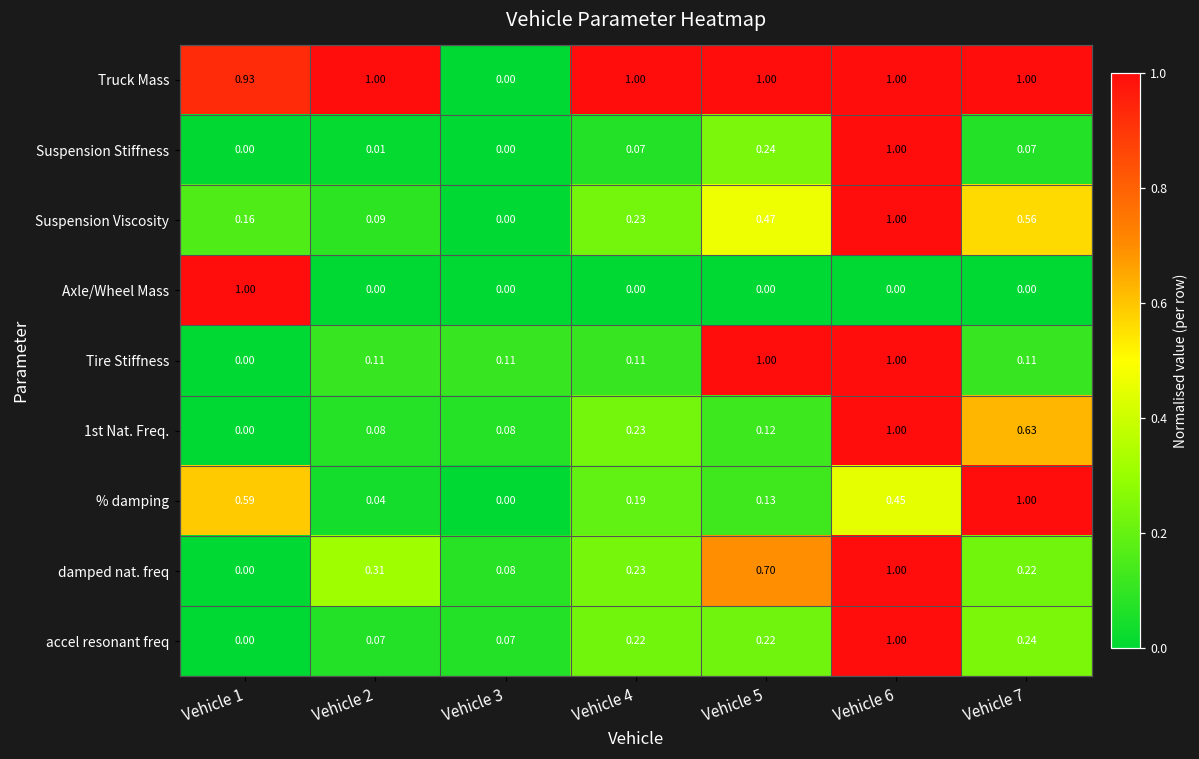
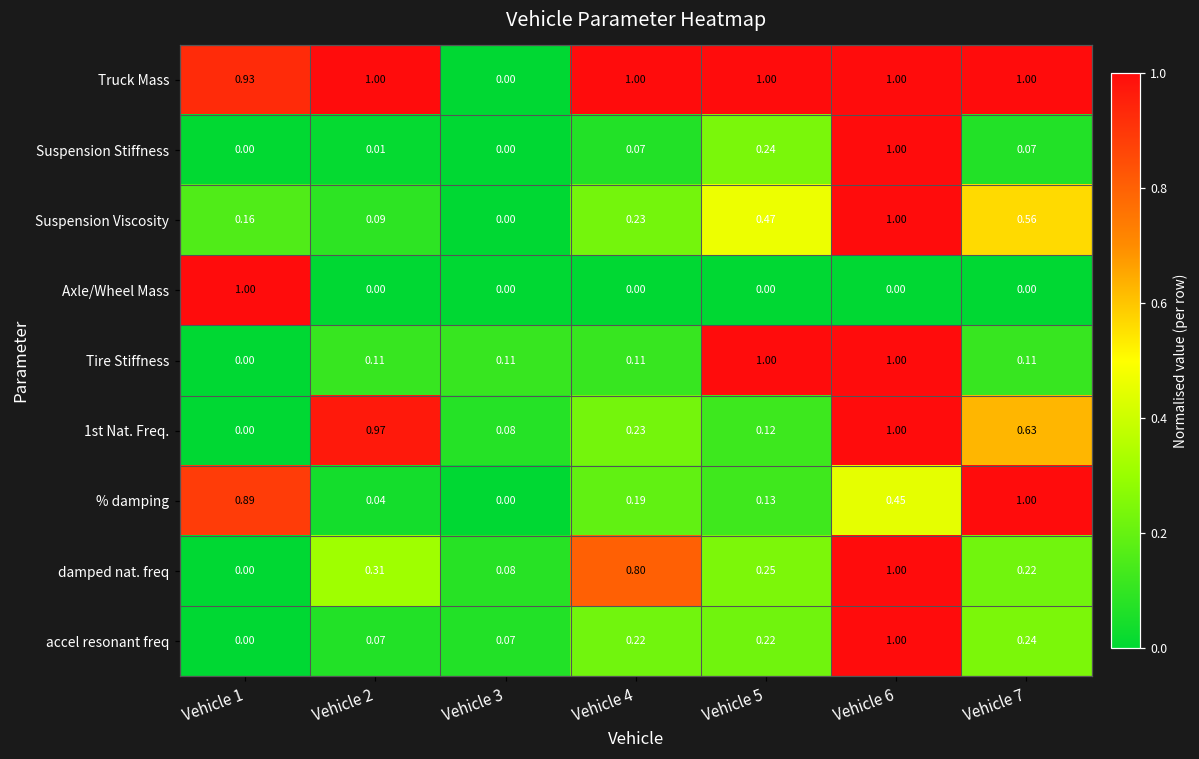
1st Nat. Freq., Vehicle 2: 0.08 -> 0.97
% damping, Vehicle 1: 0.59 -> 0.89
damped nat. freq, Vehicle 4: 0.23 -> 0.80
damped nat. freq, Vehicle 5: 0.70 -> 0.25
